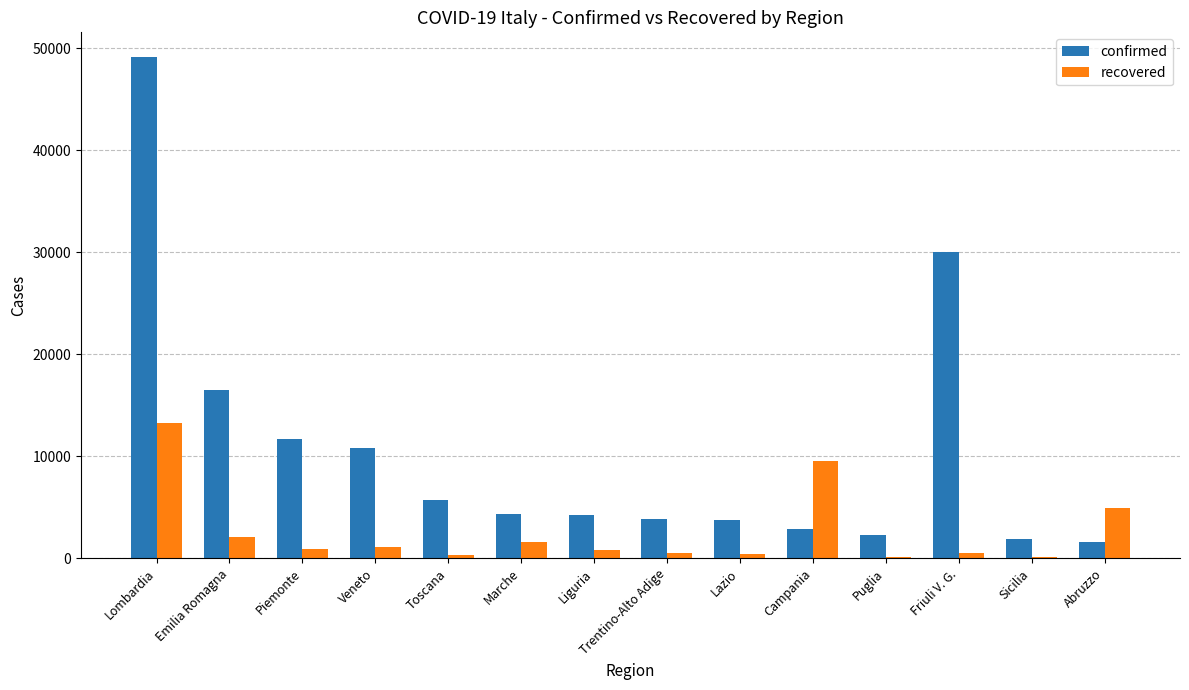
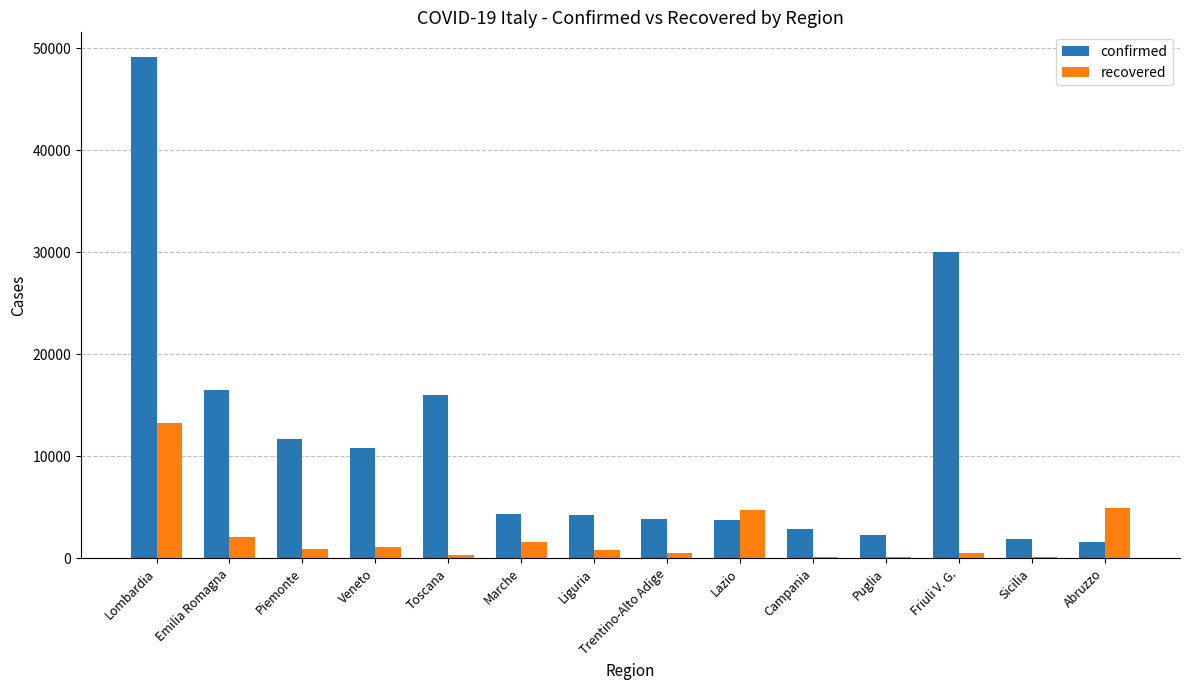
confirmed, Toscana: 5700 -> 16000
recovered, Lazio: 400 -> 4700
recovered, Campania: 9500 -> 100
